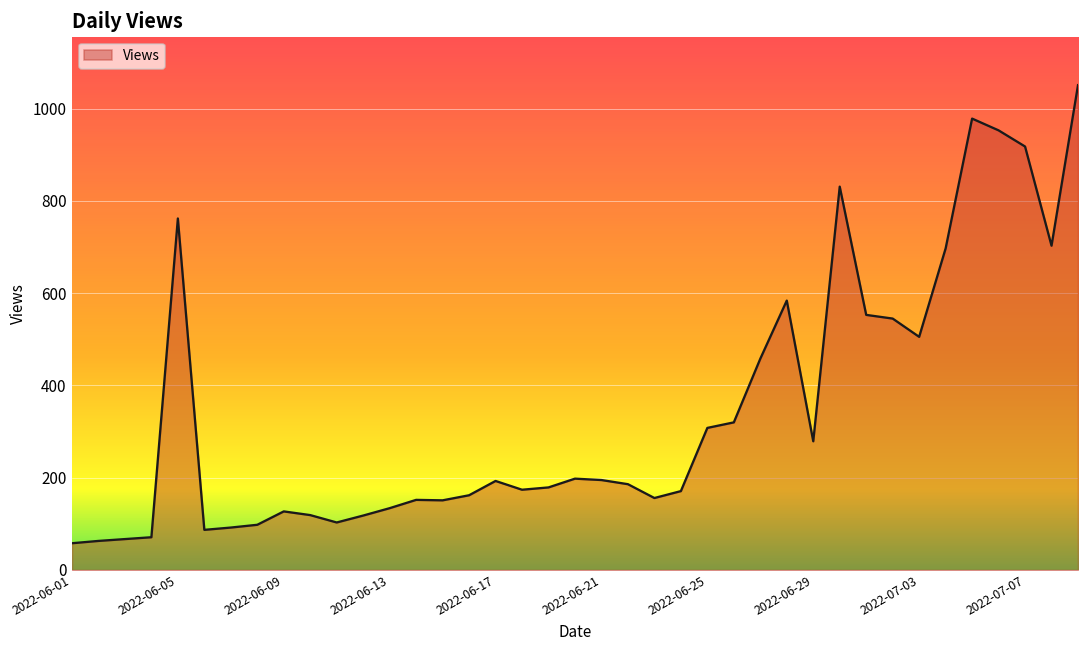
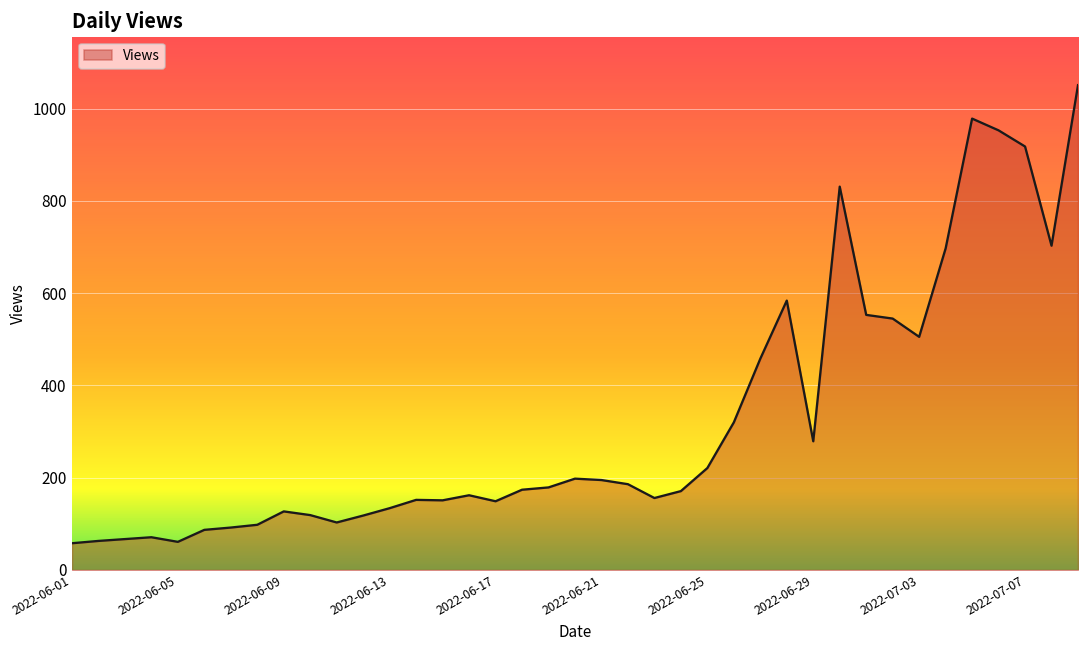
2022-06-05: 760 -> 60
2022-06-17: 190 -> 150
2022-06-25: 310 -> 220
